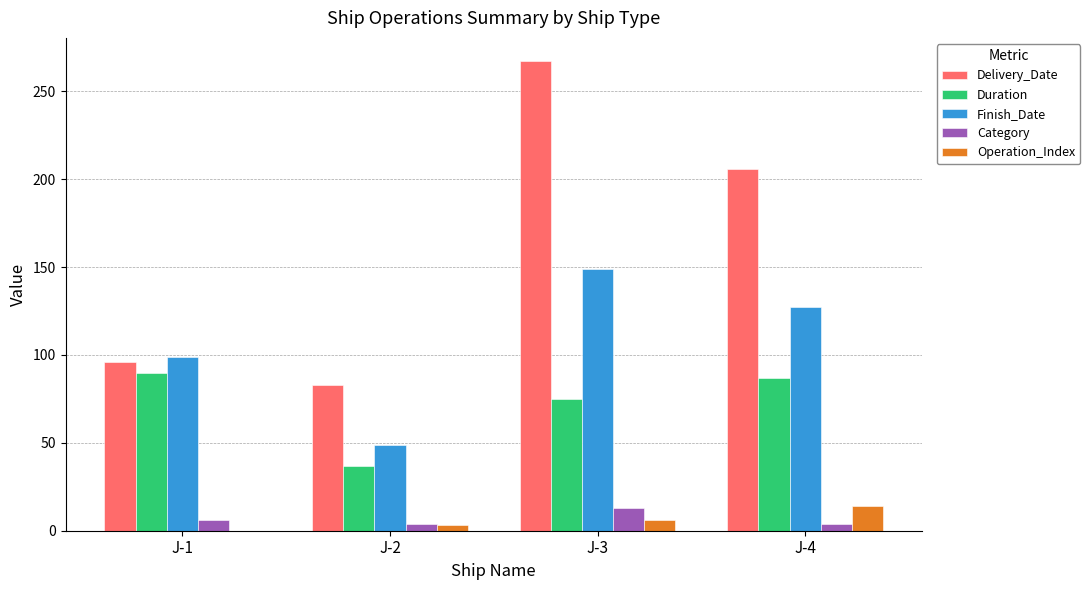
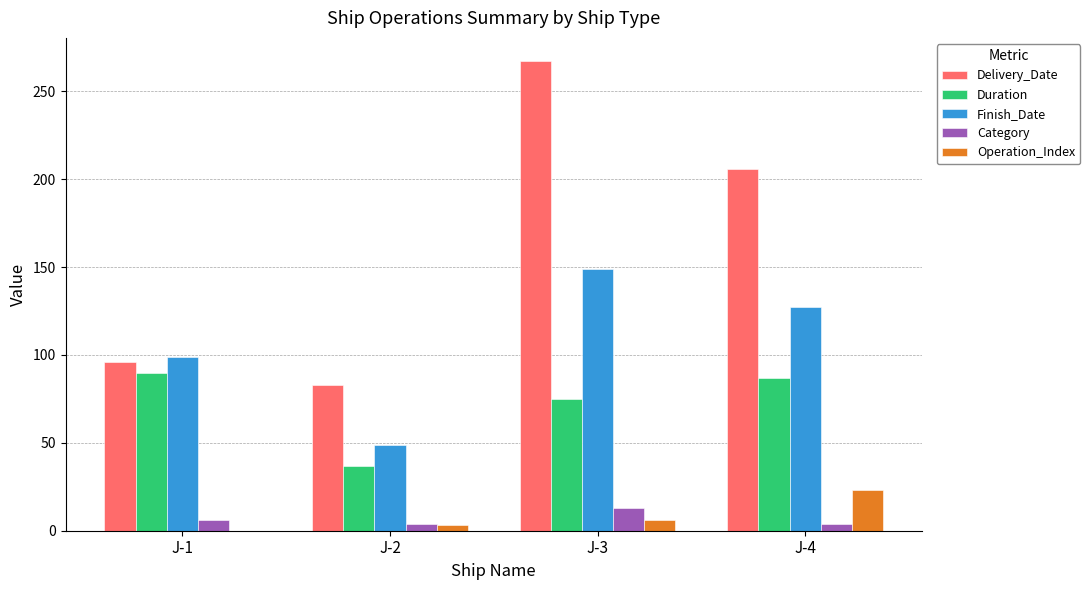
Operation_Index, J-4: 14 -> 23
